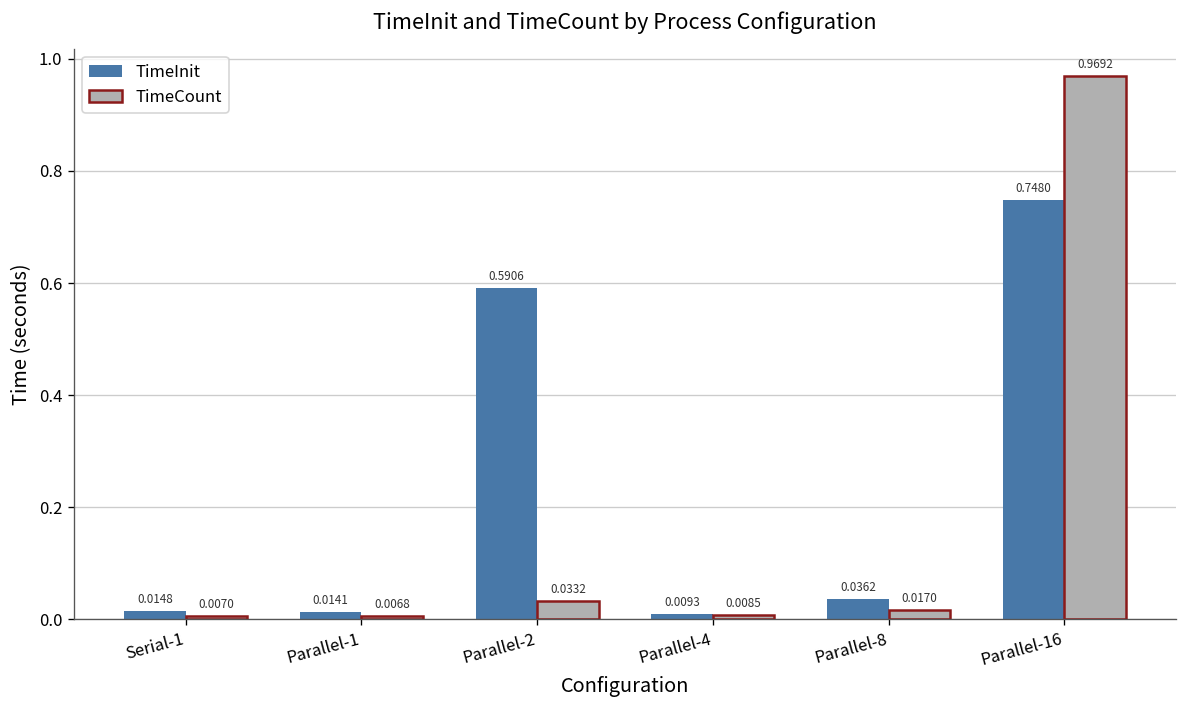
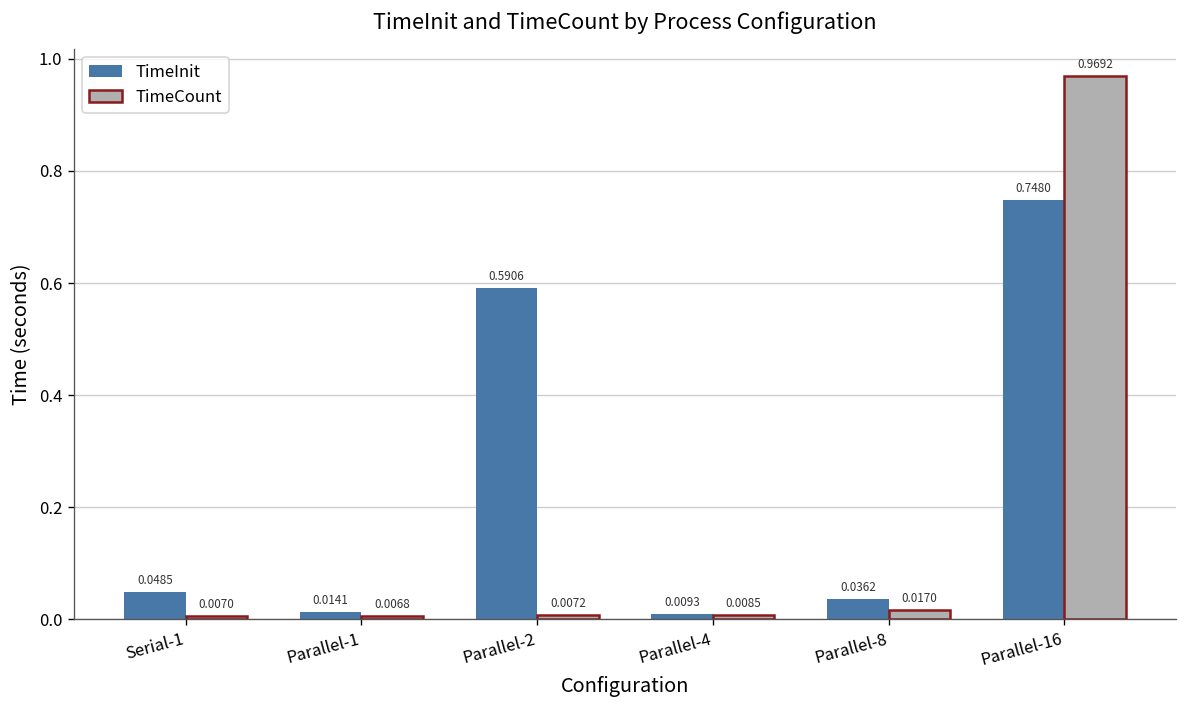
TimeInit, Serial-1: 0.0148 -> 0.0485
TimeCount, Parallel-2: 0.0332 -> 0.0072
